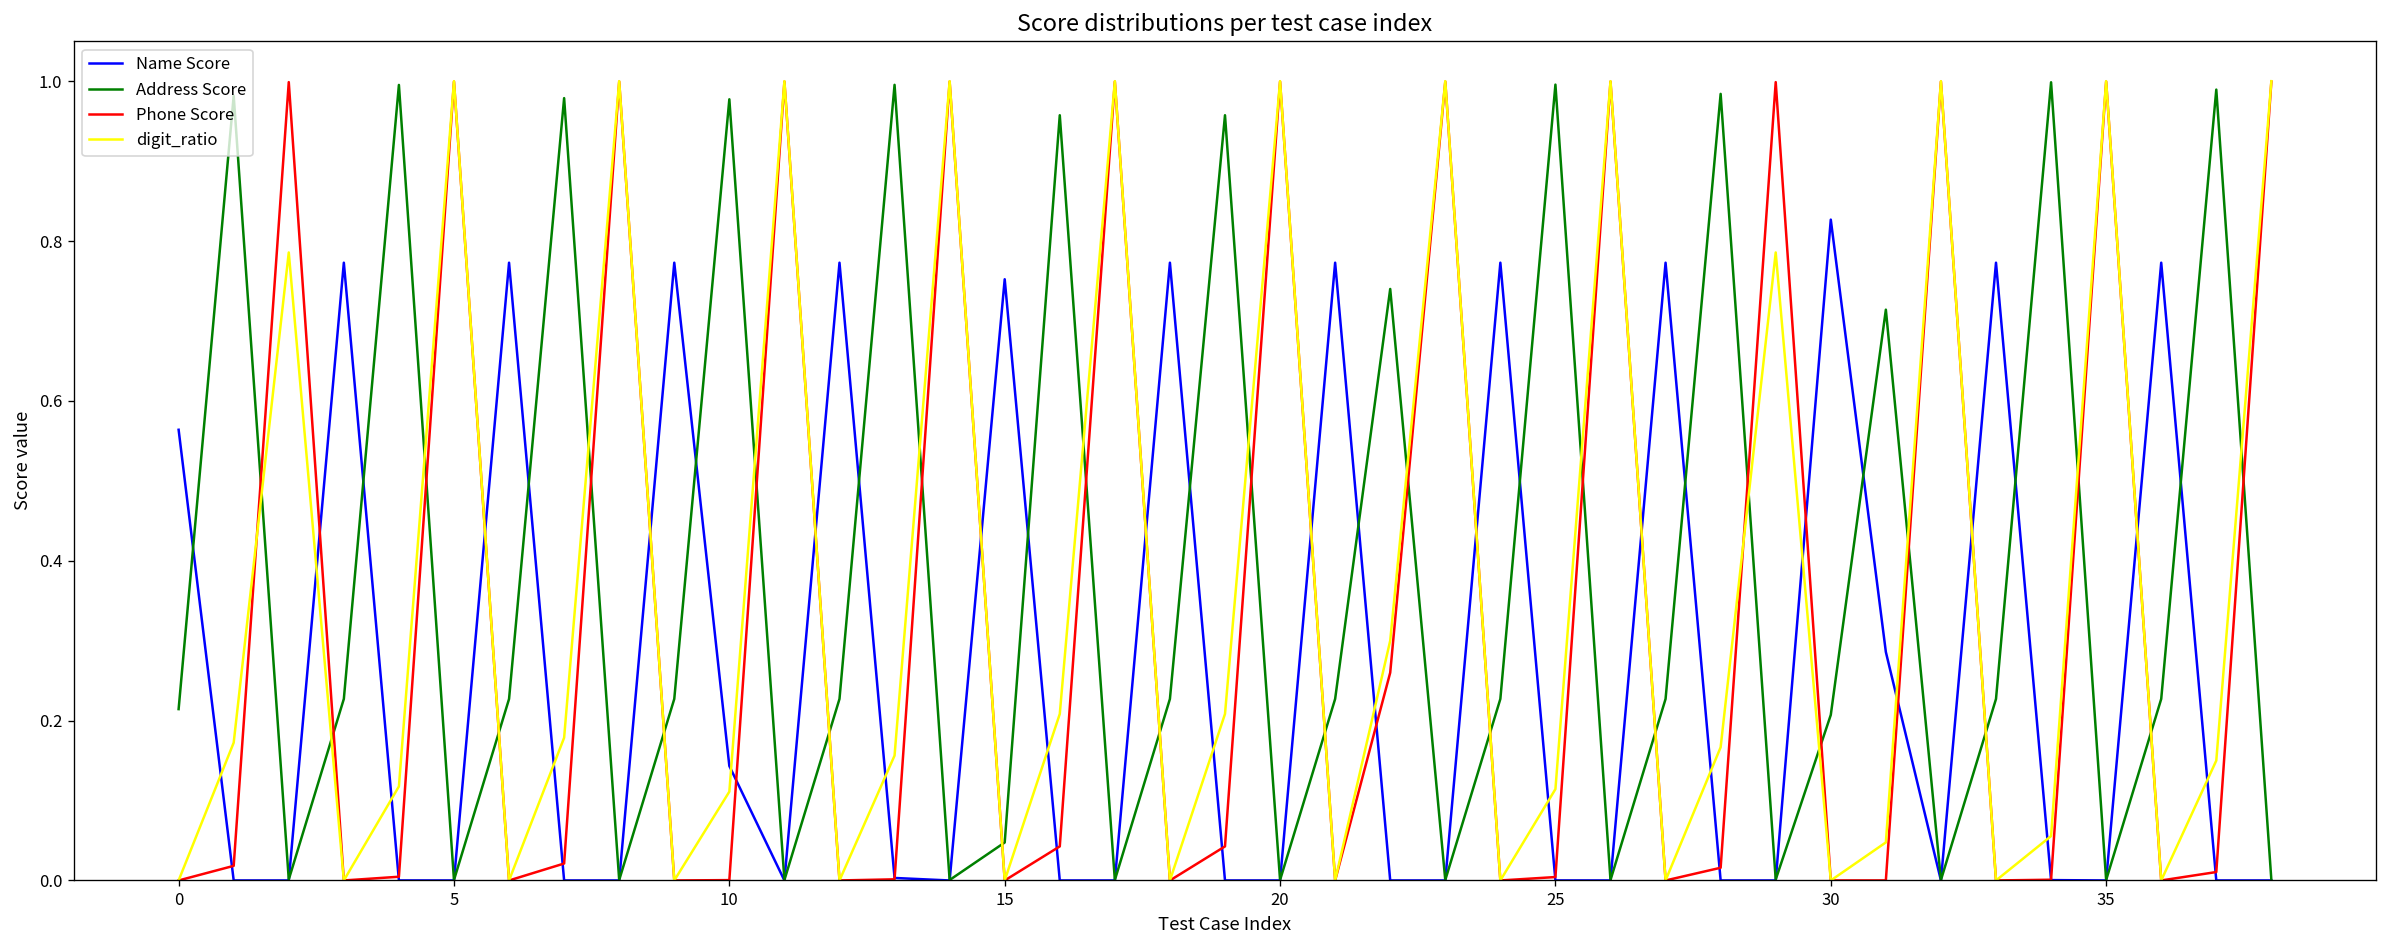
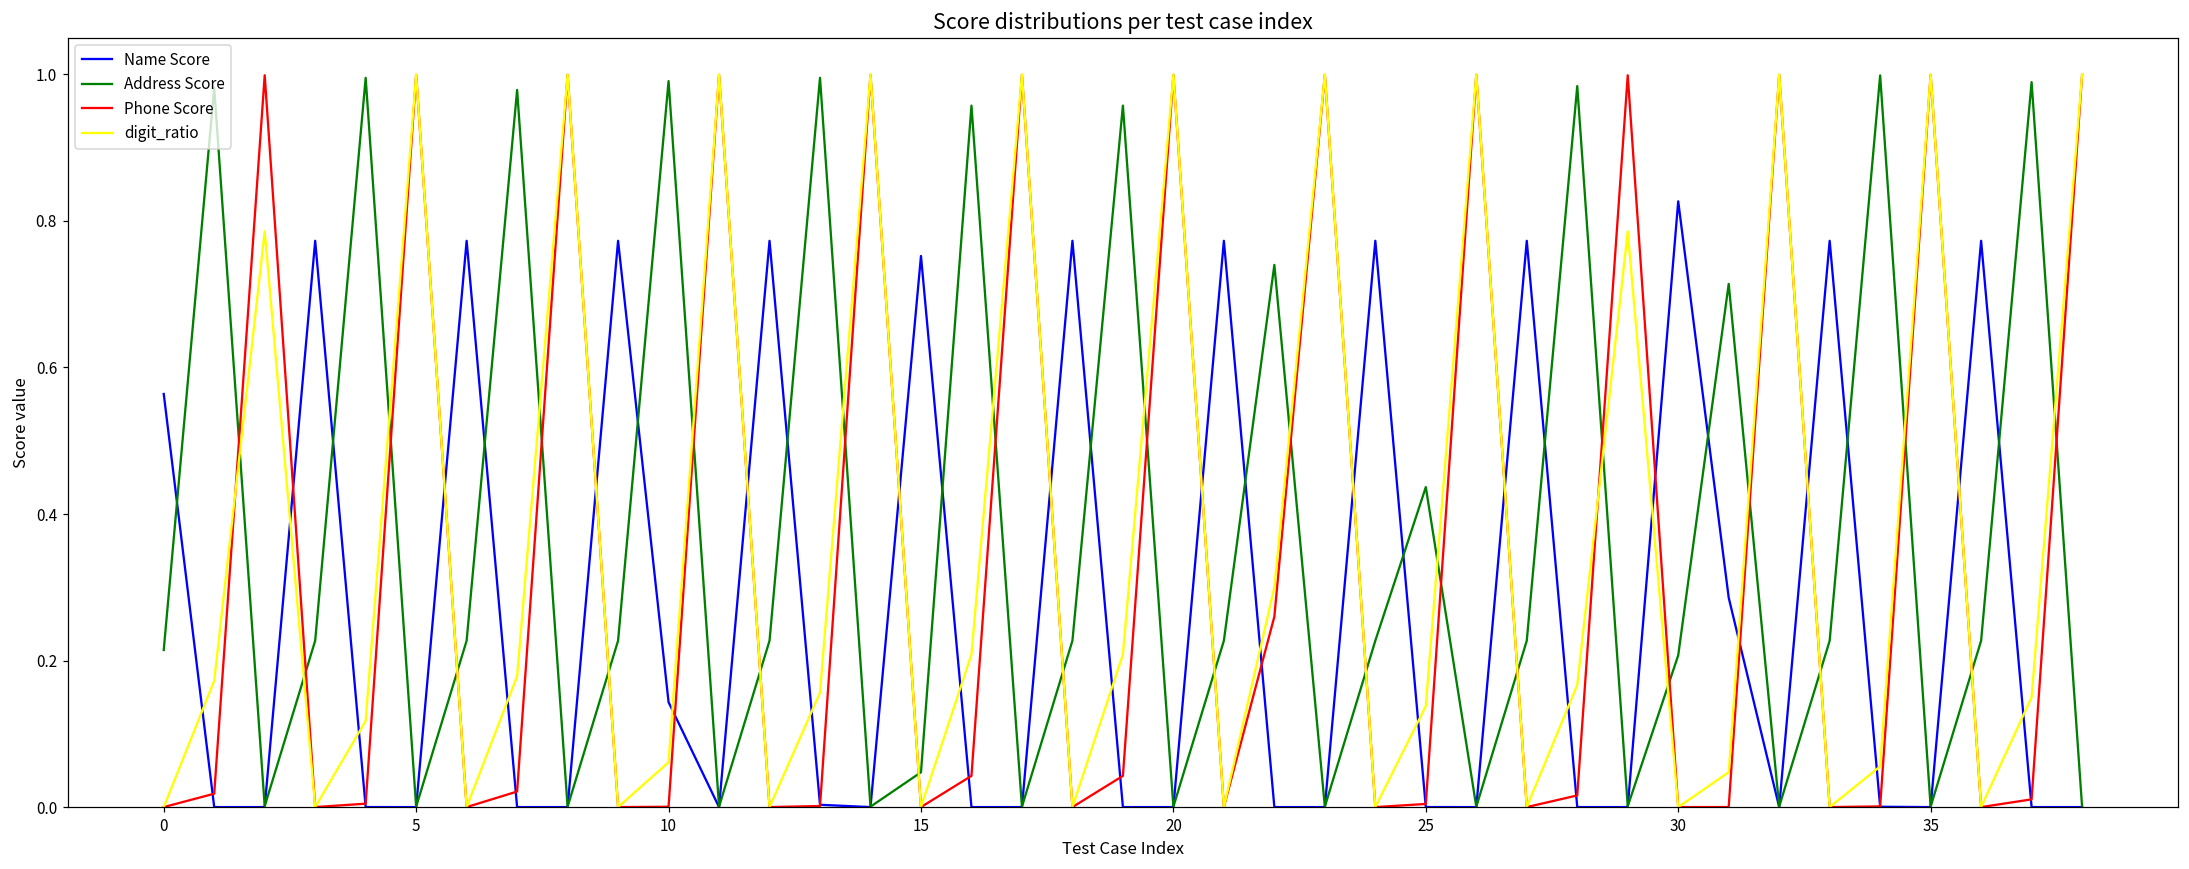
Address Score, 10: 0.98 -> 0.99
digit_ratio, 10: 0.11 -> 0.06
Address Score, 25: 1.00 -> 0.44
digit_ratio, 25: 0.11 -> 0.14
